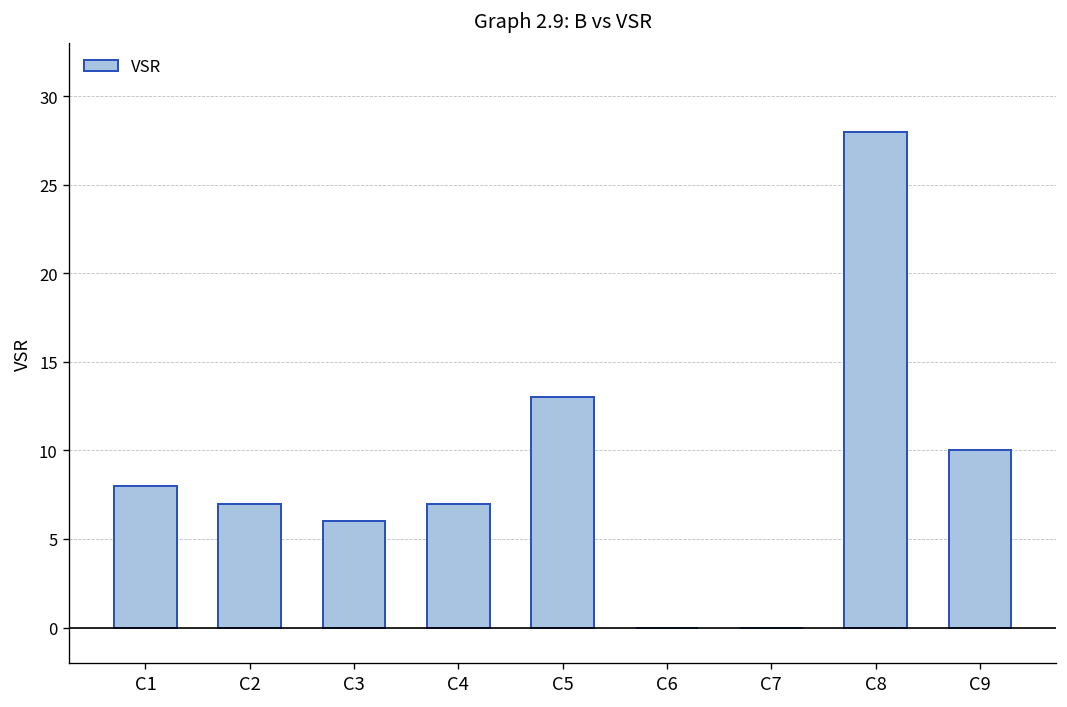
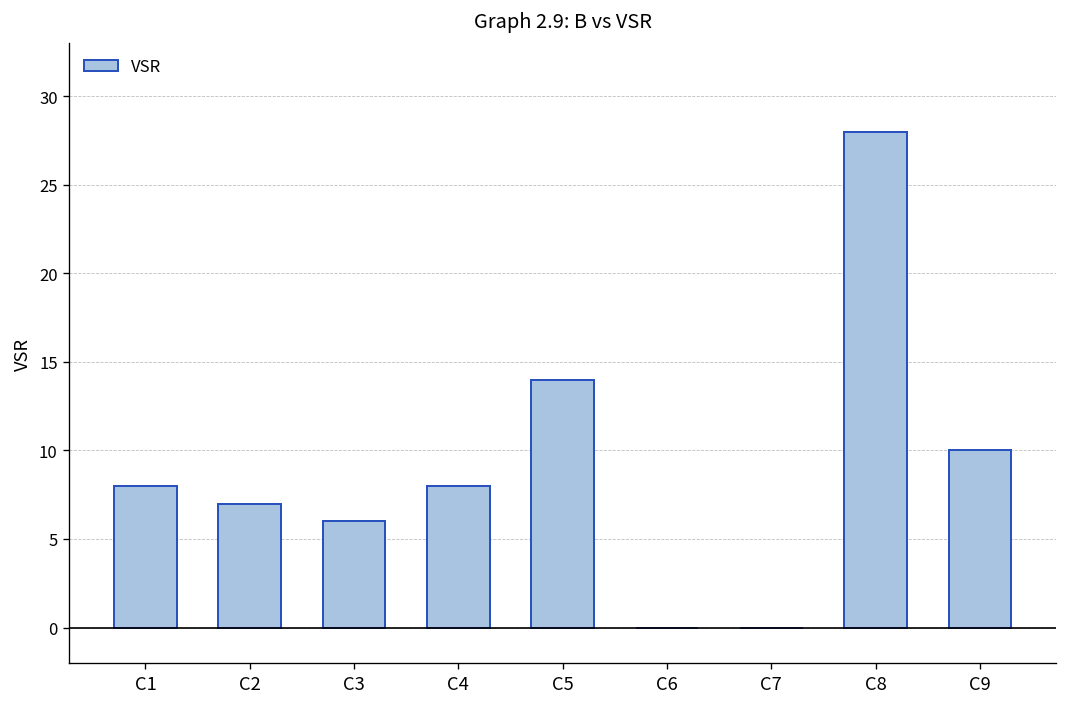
C4: 7 -> 8
C5: 13 -> 14
